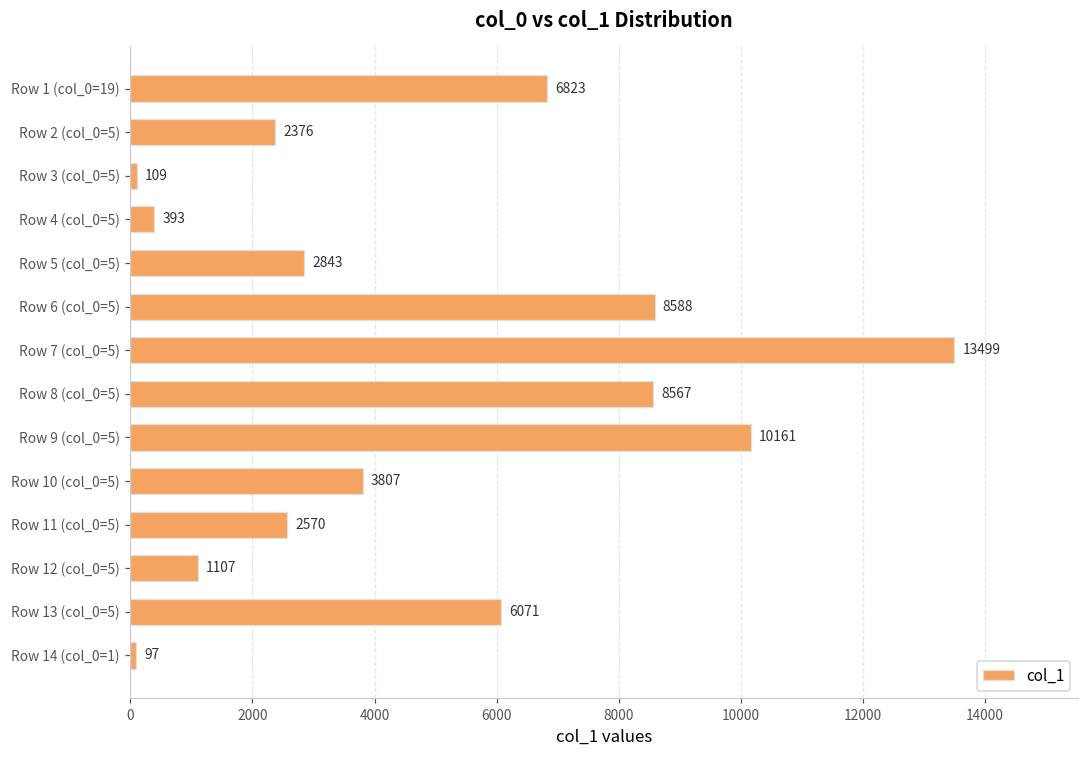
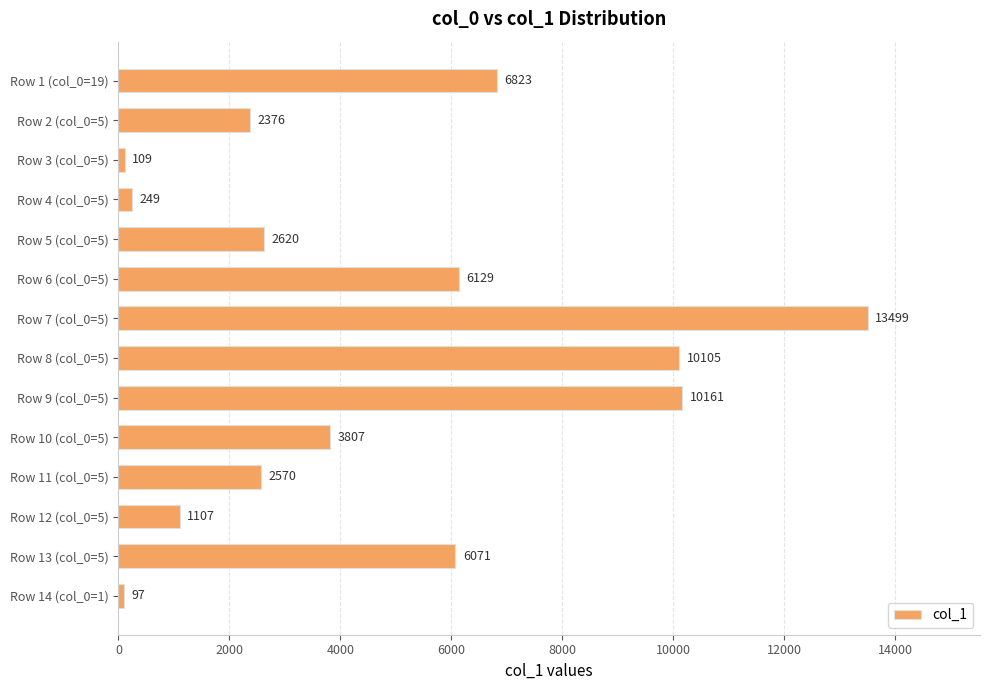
Row 4 (col_0=5): 393 -> 249
Row 5 (col_0=5): 2843 -> 2620
Row 6 (col_0=5): 8588 -> 6129
Row 8 (col_0=5): 8567 -> 10105
